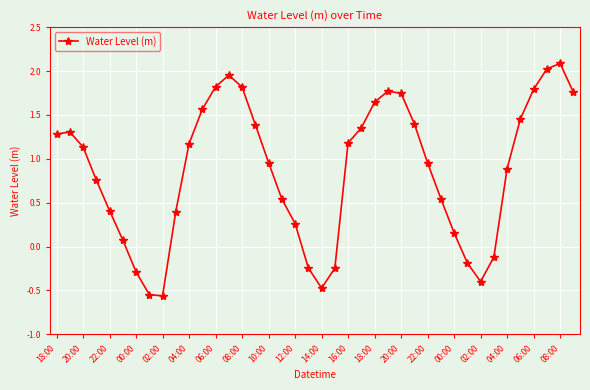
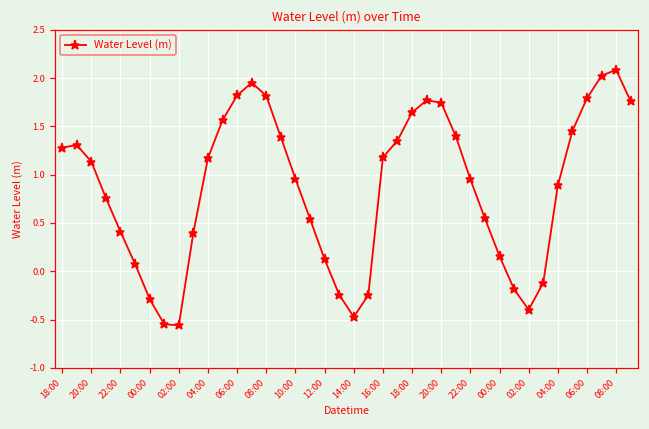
12:00: 0.3 -> 0.1
